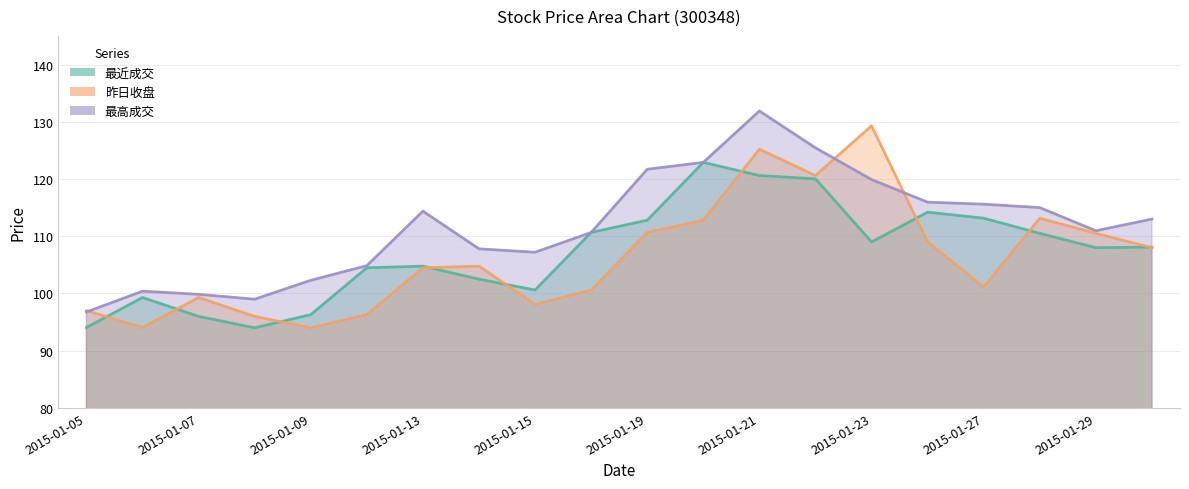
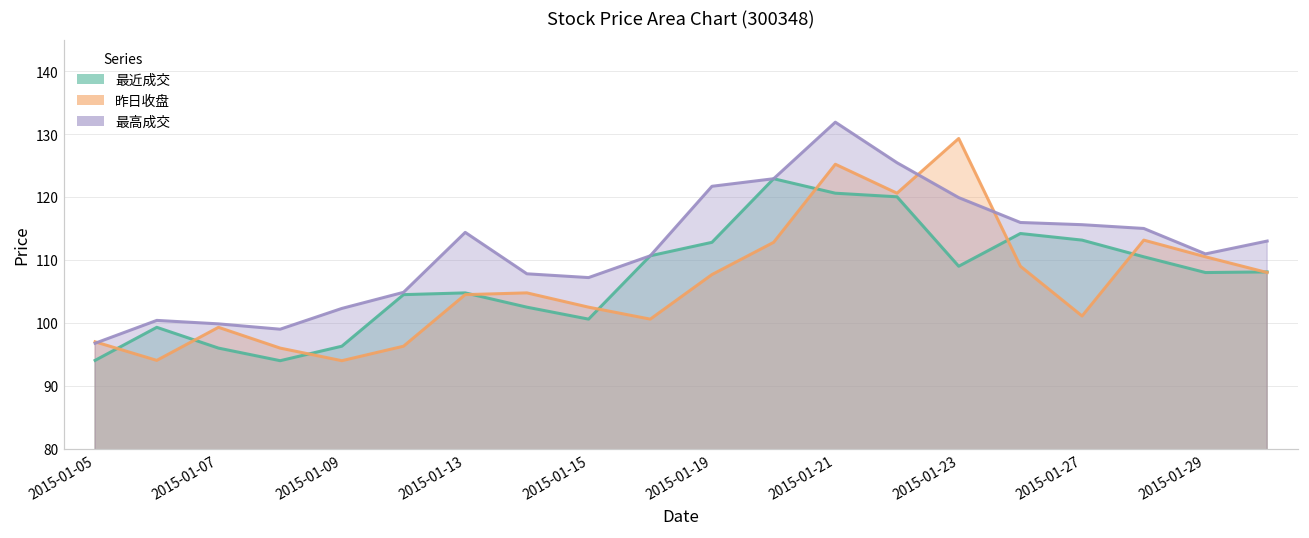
昨日收盘, 2015-01-15: 98 -> 103
昨日收盘, 2015-01-19: 111 -> 108
